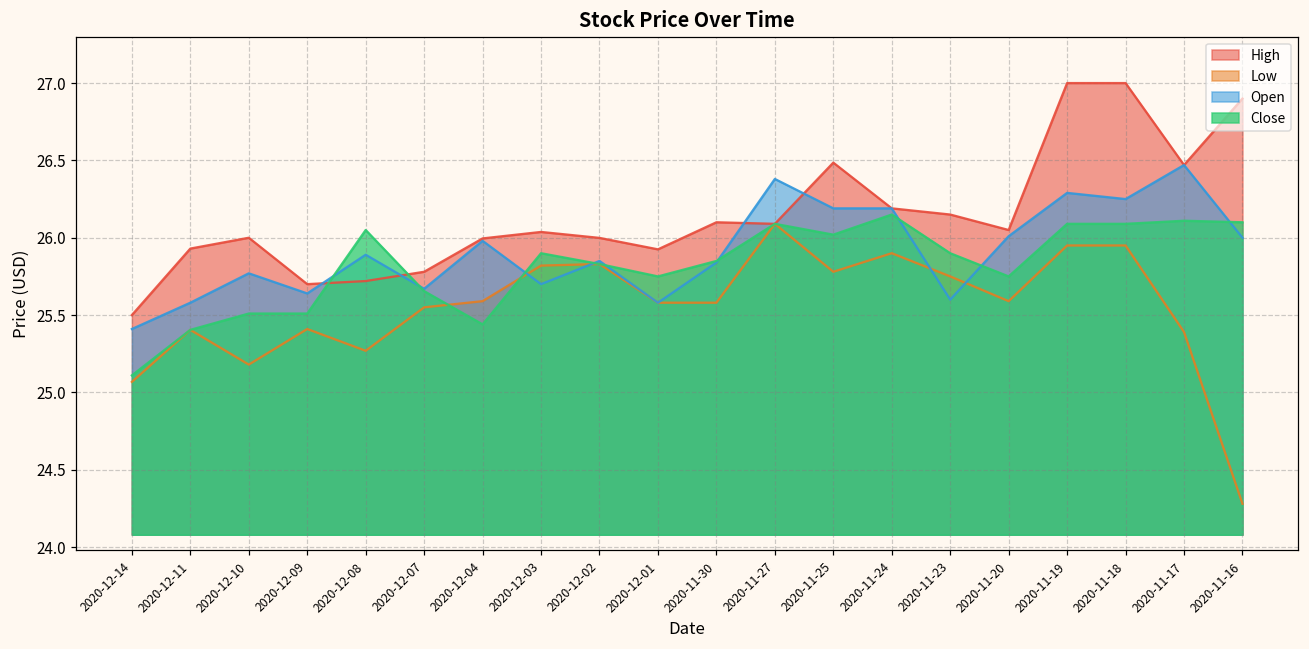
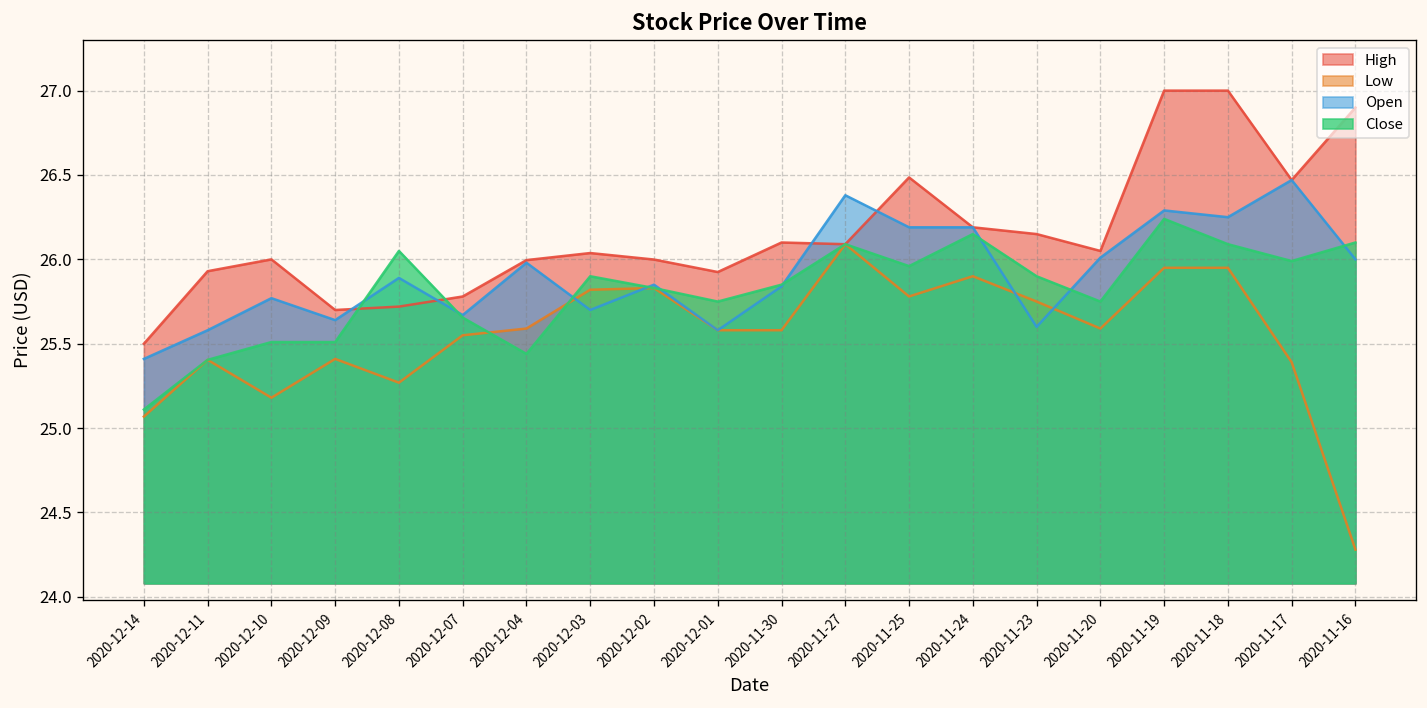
Close, 2020-11-25: 26.02 -> 25.96
Close, 2020-11-19: 26.09 -> 26.24
Close, 2020-11-17: 26.11 -> 25.99
